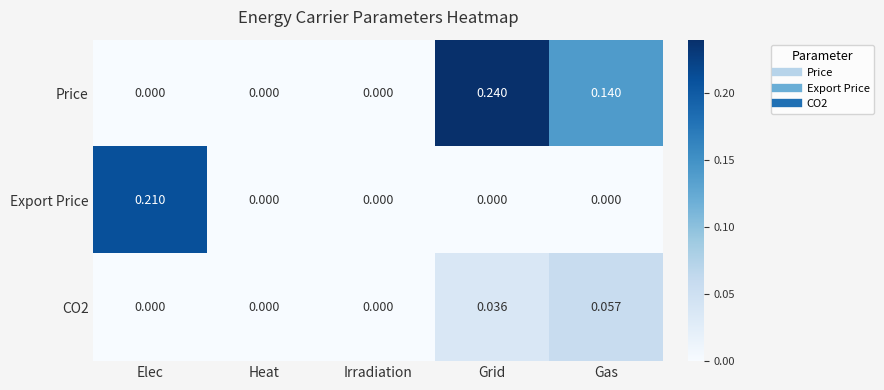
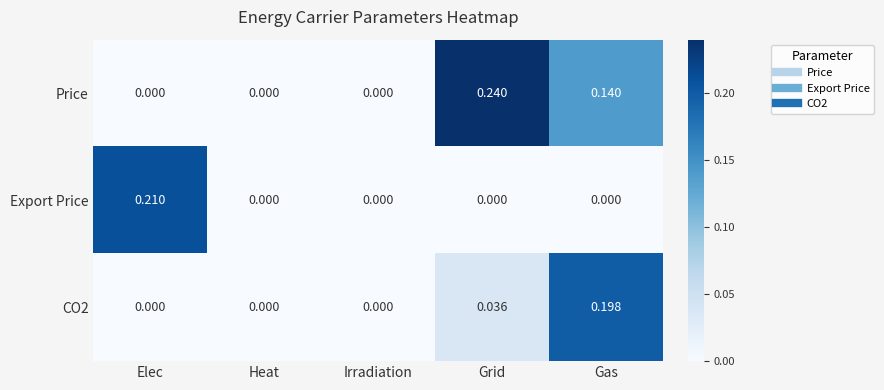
CO2, Gas: 0.057 -> 0.198
